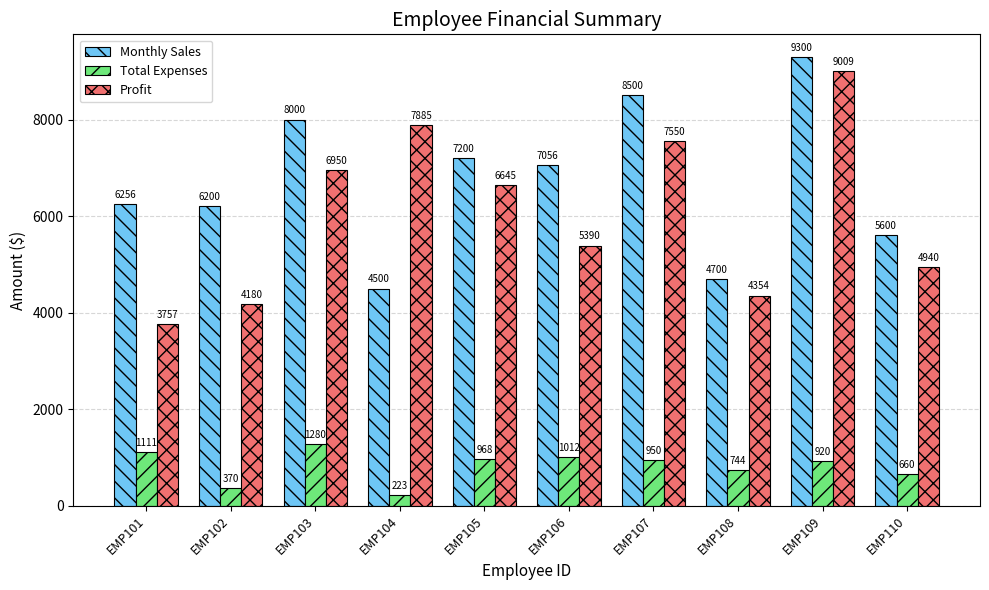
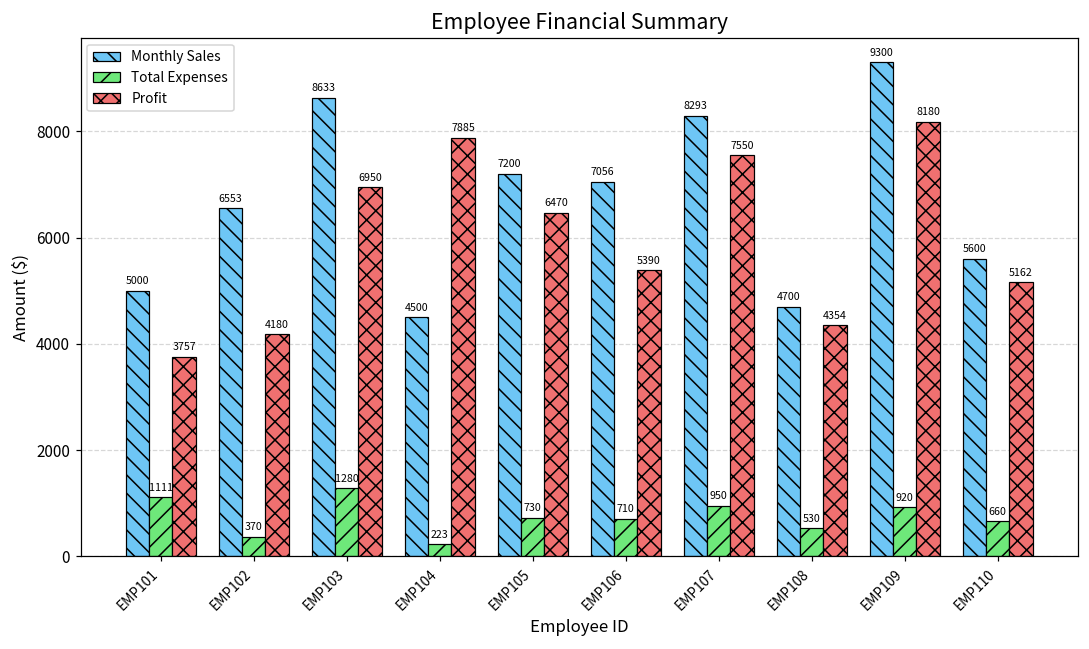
Monthly Sales, EMP101: 6256 -> 5000
Monthly Sales, EMP102: 6200 -> 6553
Monthly Sales, EMP103: 8000 -> 8633
Total Expenses, EMP105: 968 -> 730
Profit, EMP105: 6645 -> 6470
Total Expenses, EMP106: 1012 -> 710
Monthly Sales, EMP107: 8500 -> 8293
Total Expenses, EMP108: 744 -> 530
Profit, EMP109: 9009 -> 8180
Profit, EMP110: 4940 -> 5162
